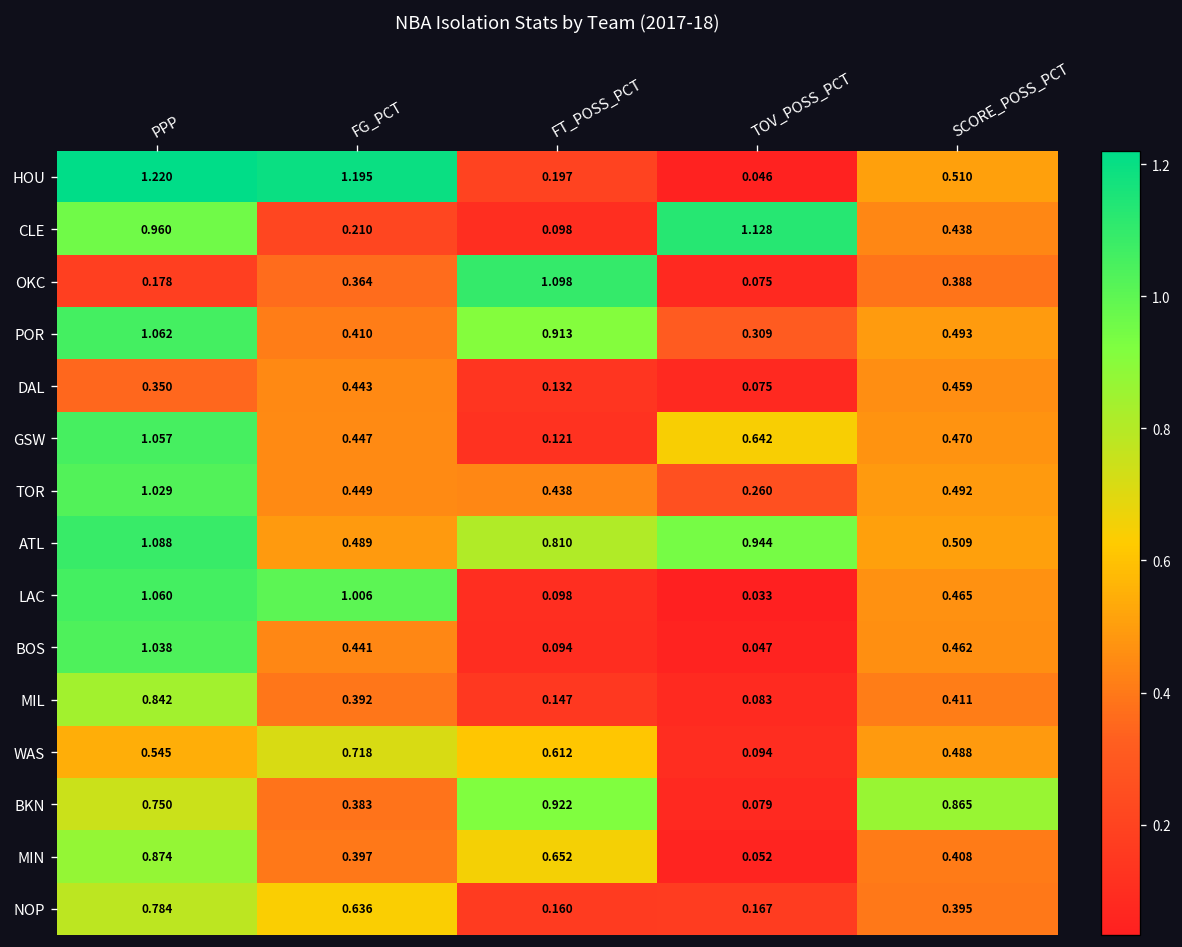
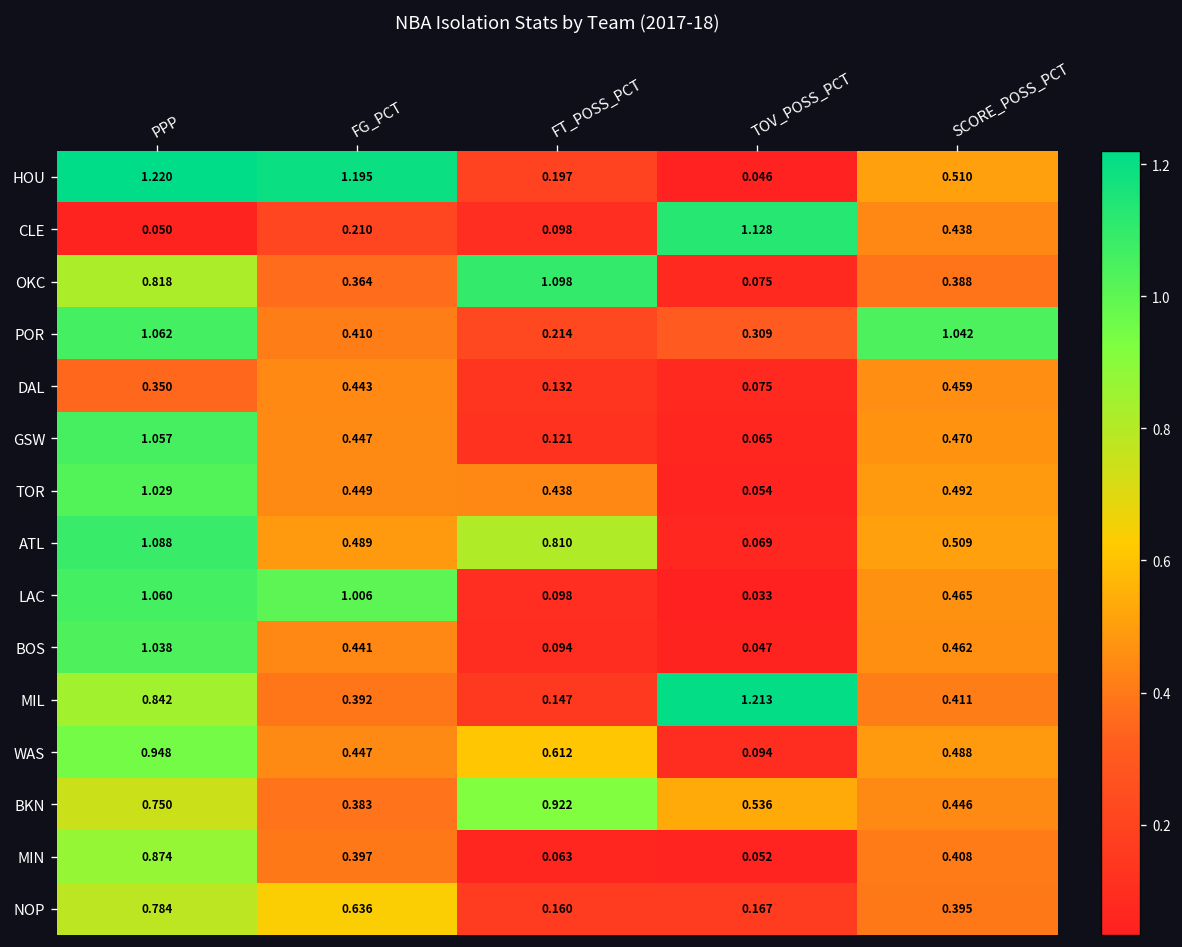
CLE, PPP: 0.960 -> 0.050
OKC, PPP: 0.178 -> 0.818
POR, FT_POSS_PCT: 0.913 -> 0.214
POR, SCORE_POSS_PCT: 0.493 -> 1.042
GSW, TOV_POSS_PCT: 0.642 -> 0.065
TOR, TOV_POSS_PCT: 0.260 -> 0.054
ATL, TOV_POSS_PCT: 0.944 -> 0.069
MIL, TOV_POSS_PCT: 0.083 -> 1.213
WAS, PPP: 0.545 -> 0.948
WAS, FG_PCT: 0.718 -> 0.447
BKN, TOV_POSS_PCT: 0.079 -> 0.536
BKN, SCORE_POSS_PCT: 0.865 -> 0.446
MIN, FT_POSS_PCT: 0.652 -> 0.063
